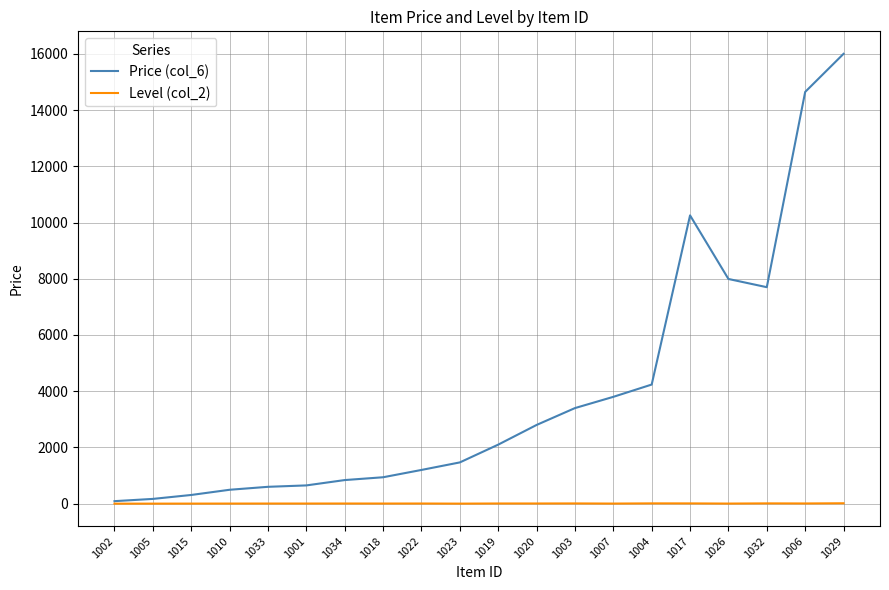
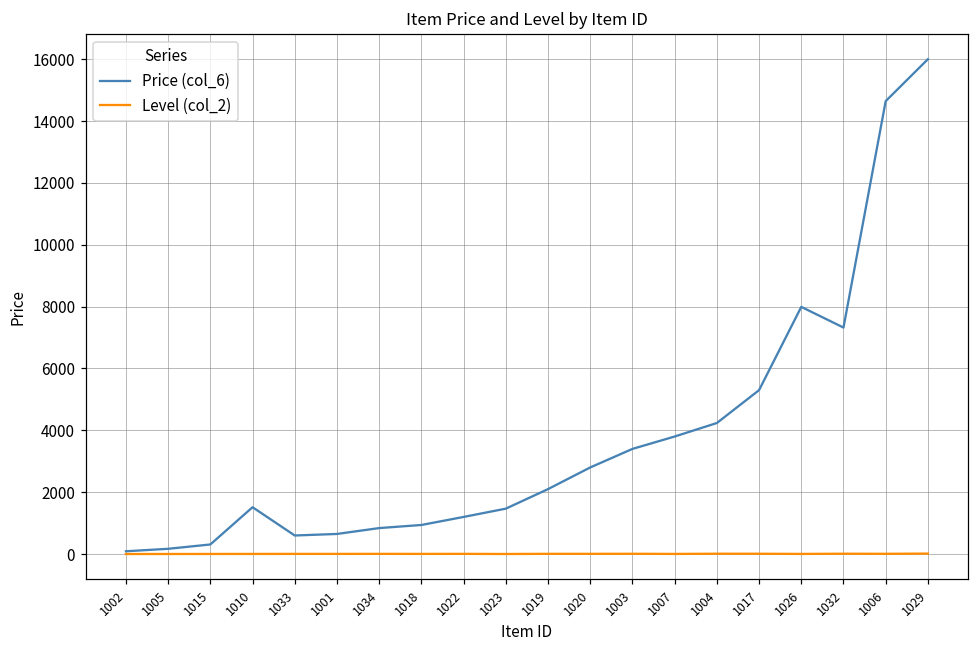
Price (col_6), 1010: 500 -> 1500
Price (col_6), 1017: 10300 -> 5300
Price (col_6), 1032: 7700 -> 7300
